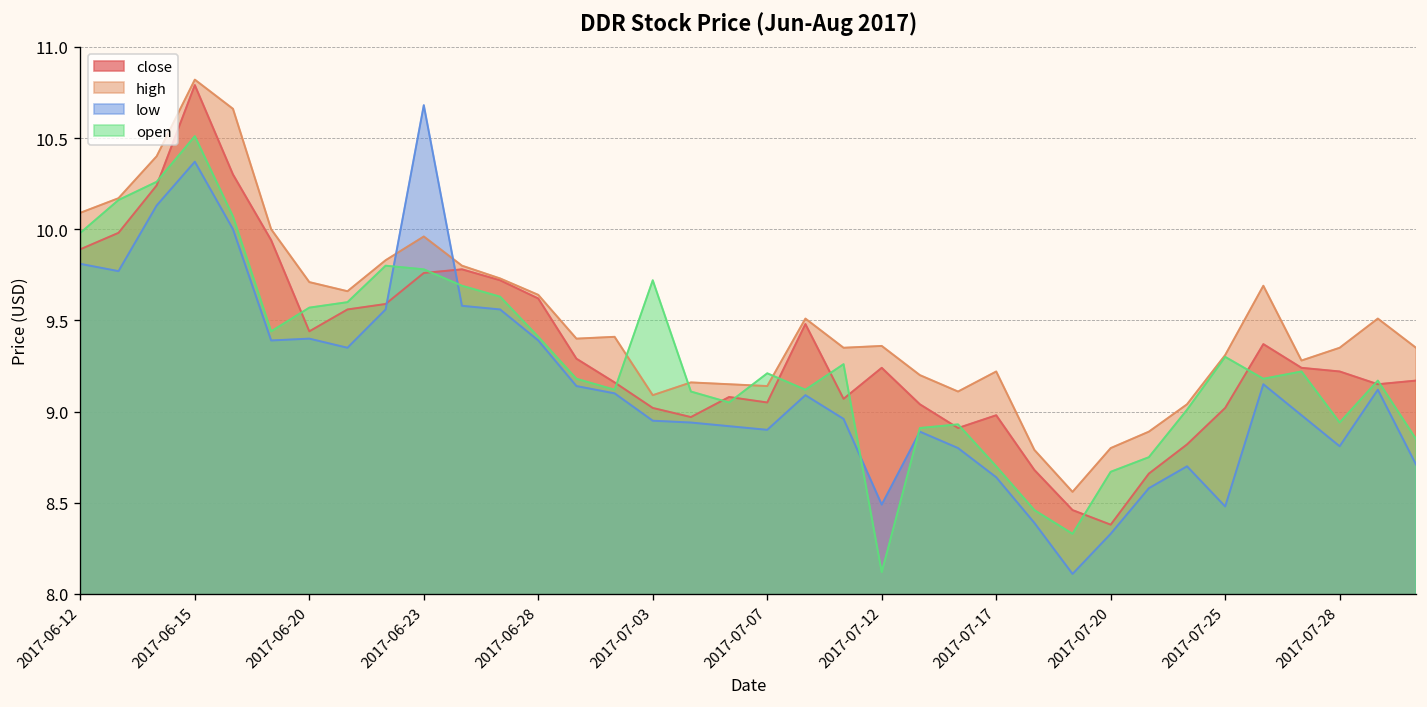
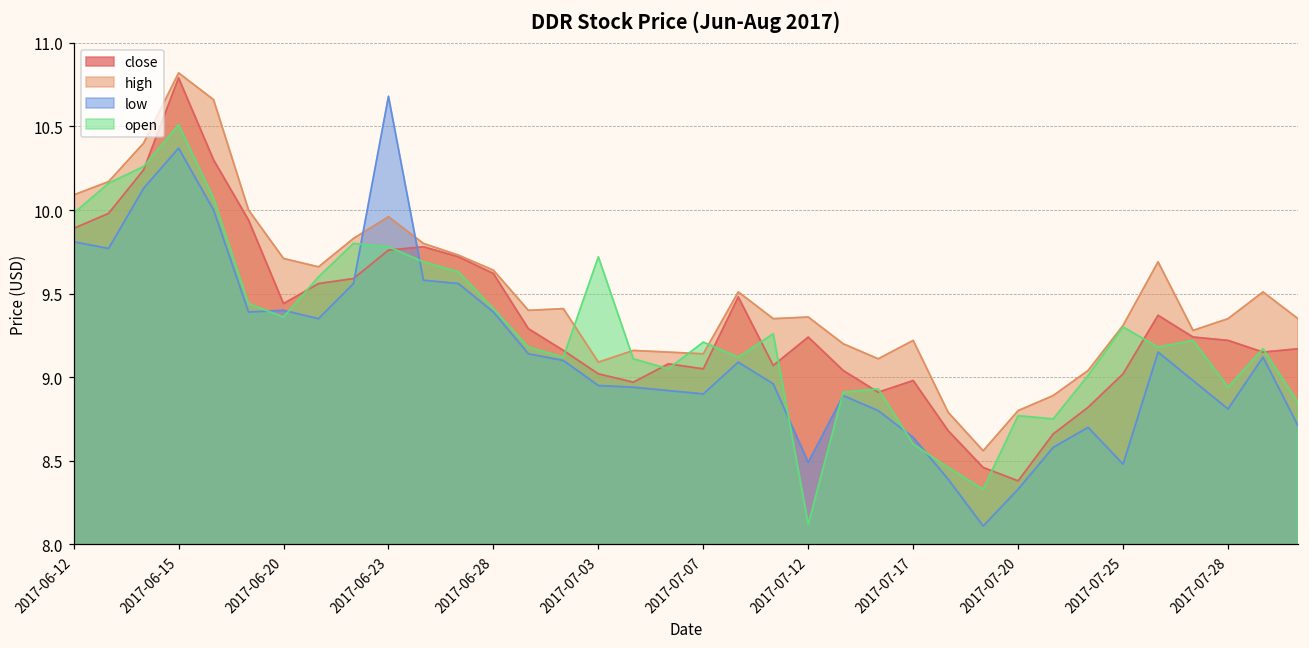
open, 2017-06-20: 9.57 -> 9.36
open, 2017-07-17: 8.7 -> 8.6
open, 2017-07-20: 8.67 -> 8.77
